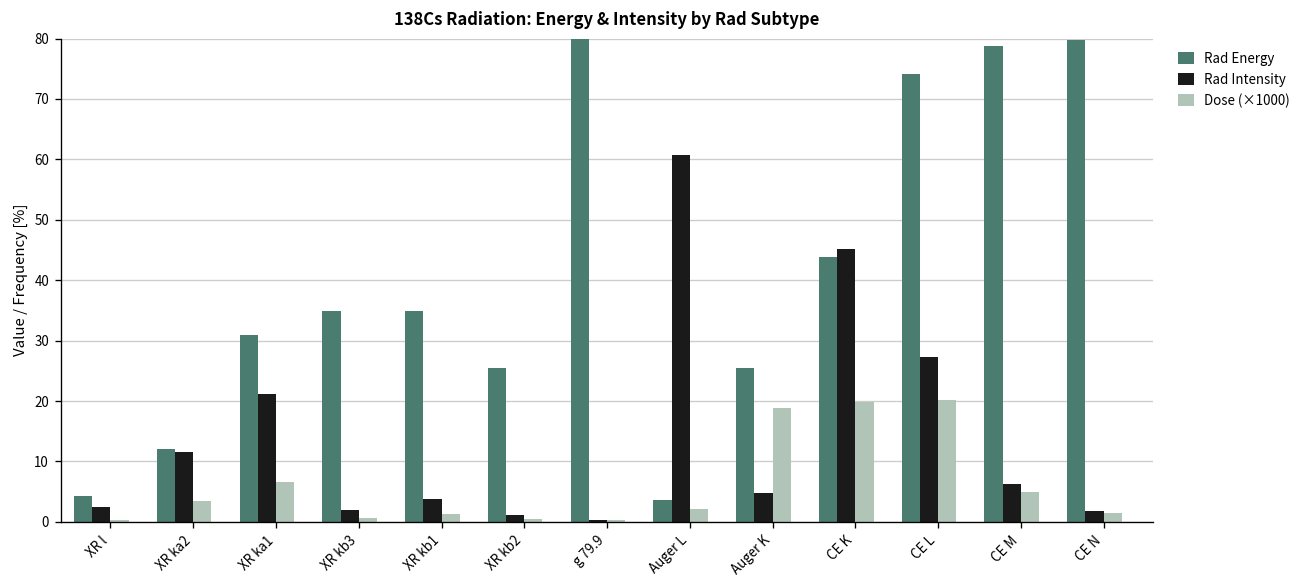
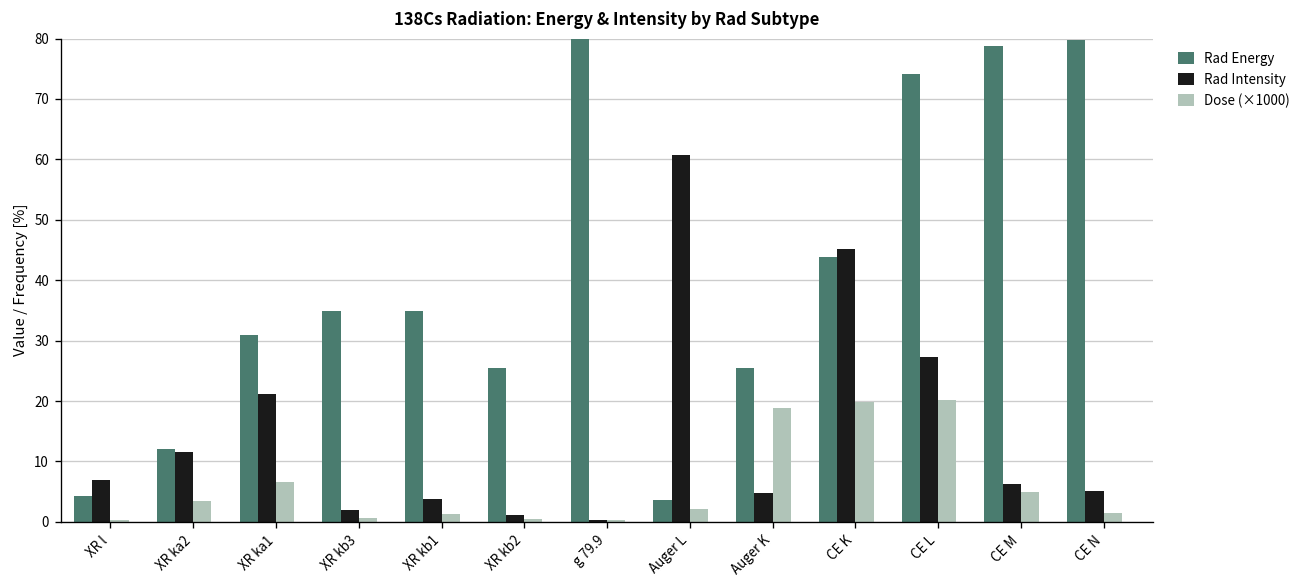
Rad Intensity, XR l: 2 -> 7
Rad Intensity, CE N: 2 -> 5
